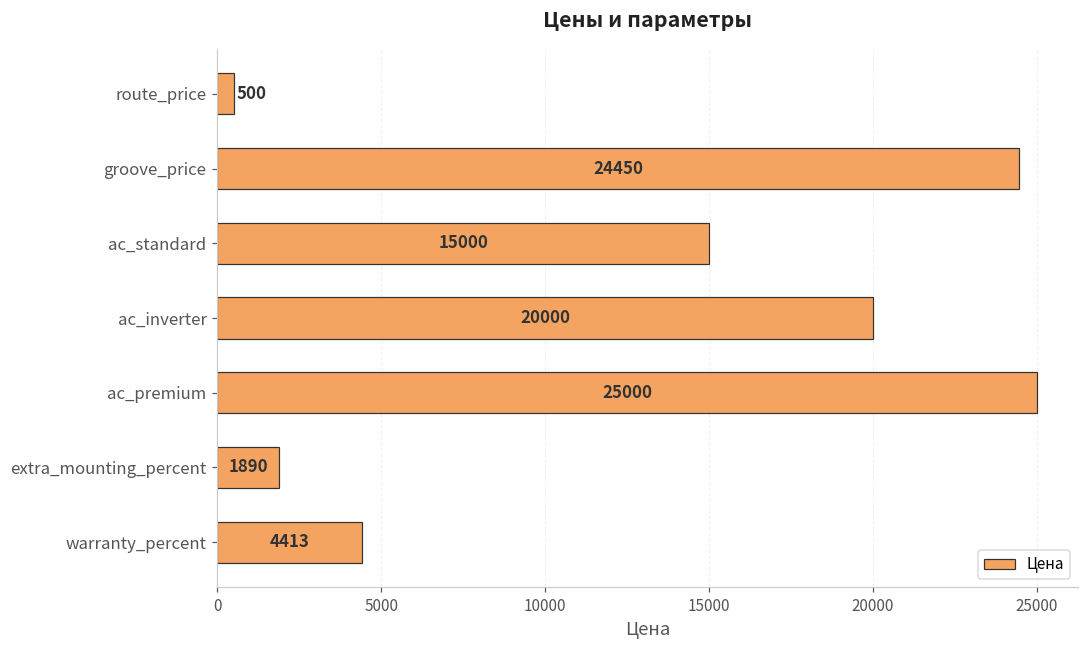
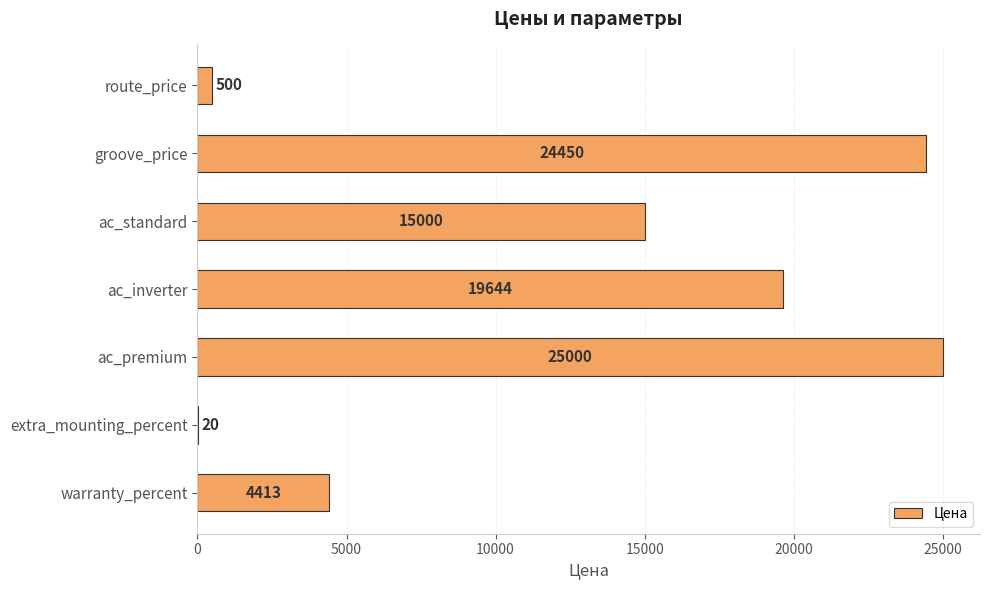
ac_inverter: 20000 -> 19644
extra_mounting_percent: 1890 -> 20
